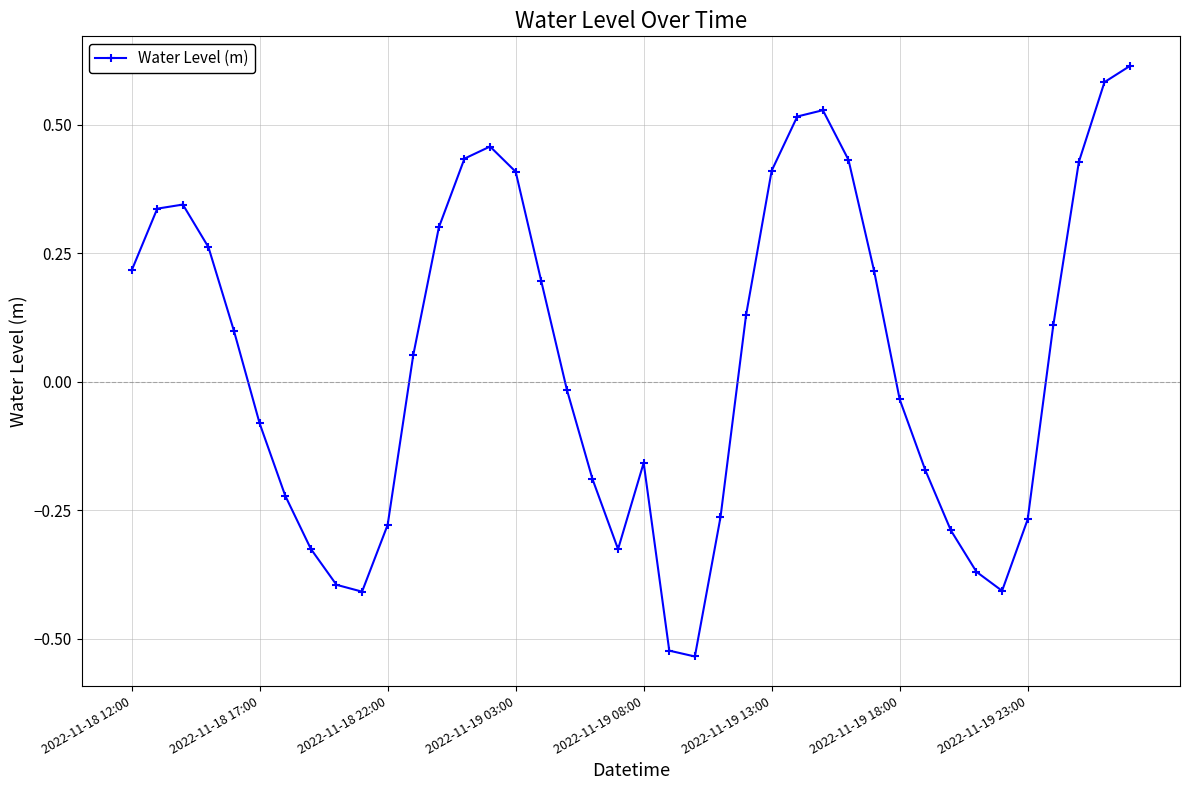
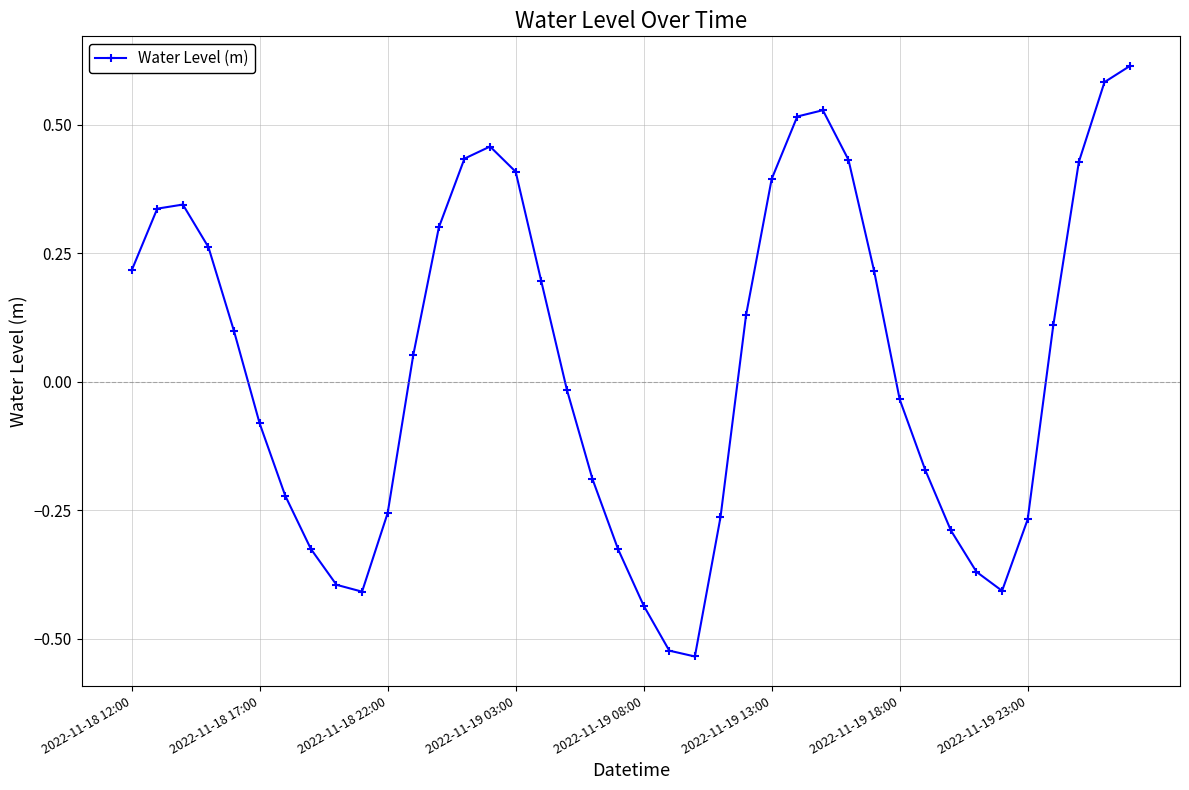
2022-11-18 22:00: -0.28 -> -0.26
2022-11-19 08:00: -0.16 -> -0.44
2022-11-19 13:00: 0.41 -> 0.39
